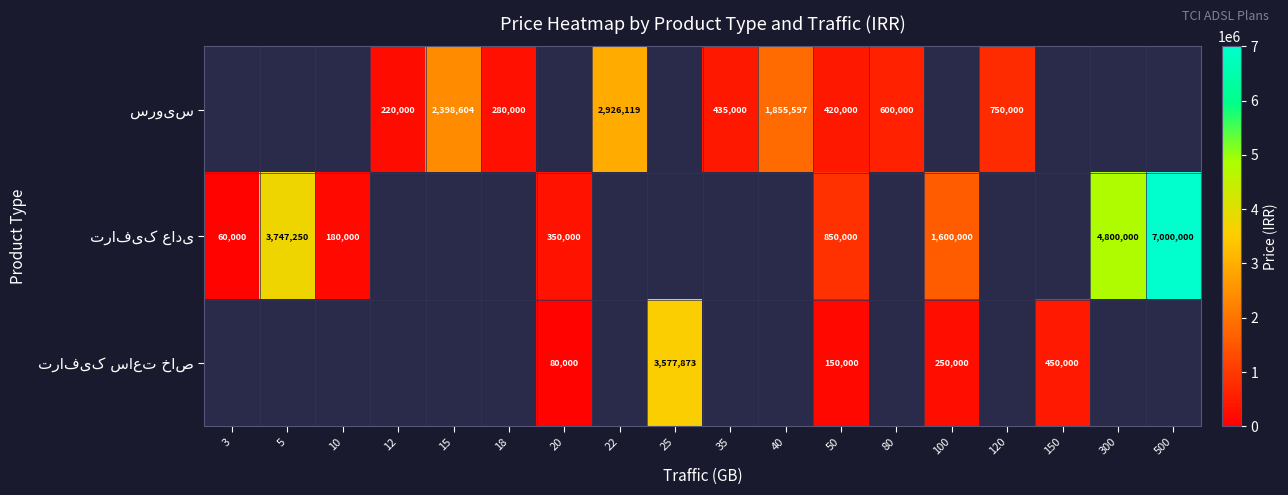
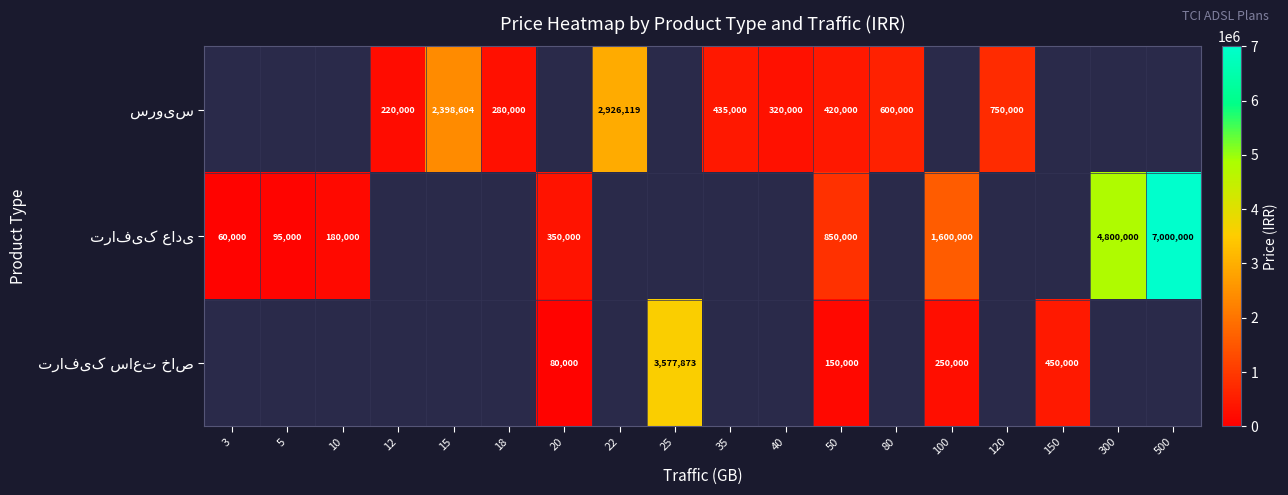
سرویس, 40: 1,855,597 -> 320,000
ترافیک عادی, 5: 3,747,250 -> 95,000
